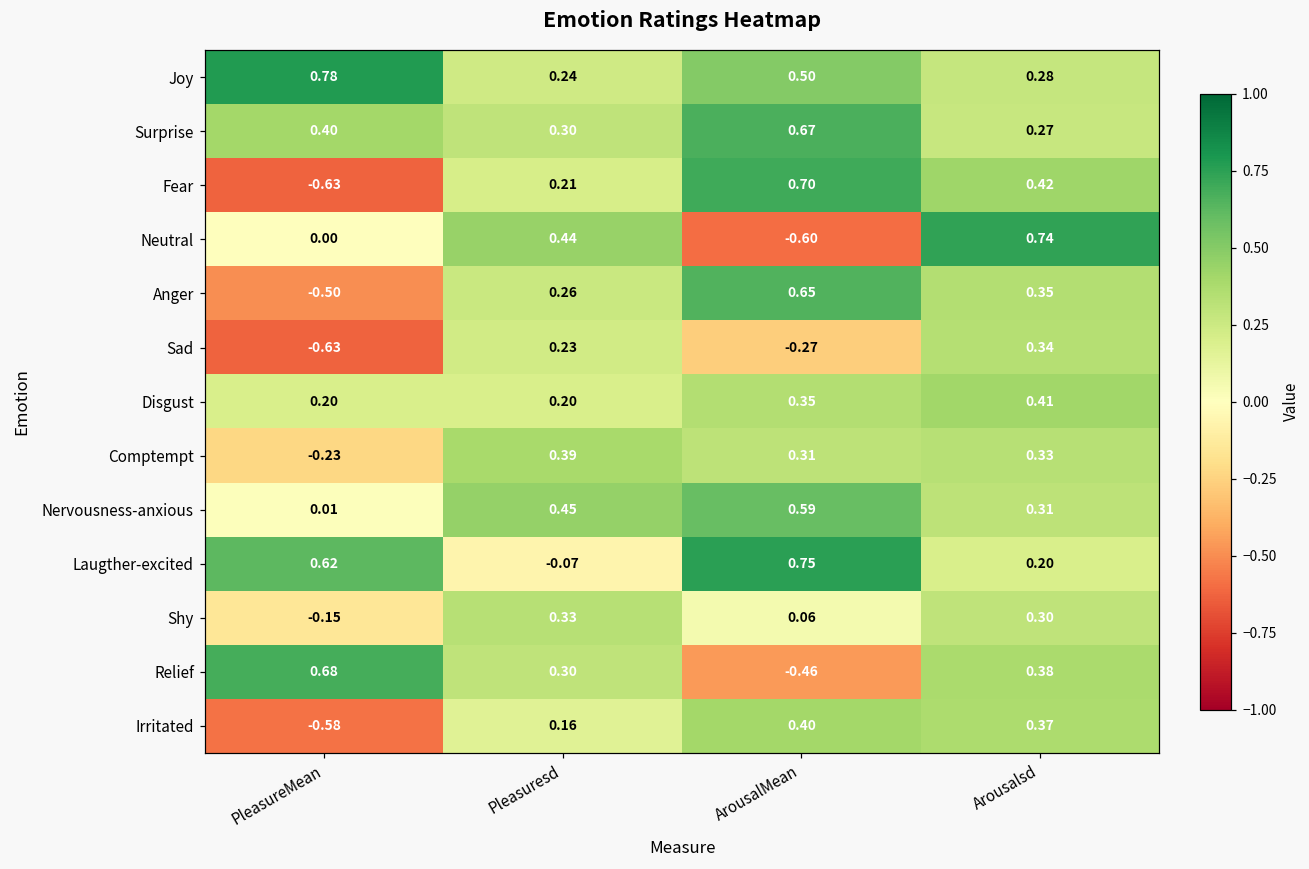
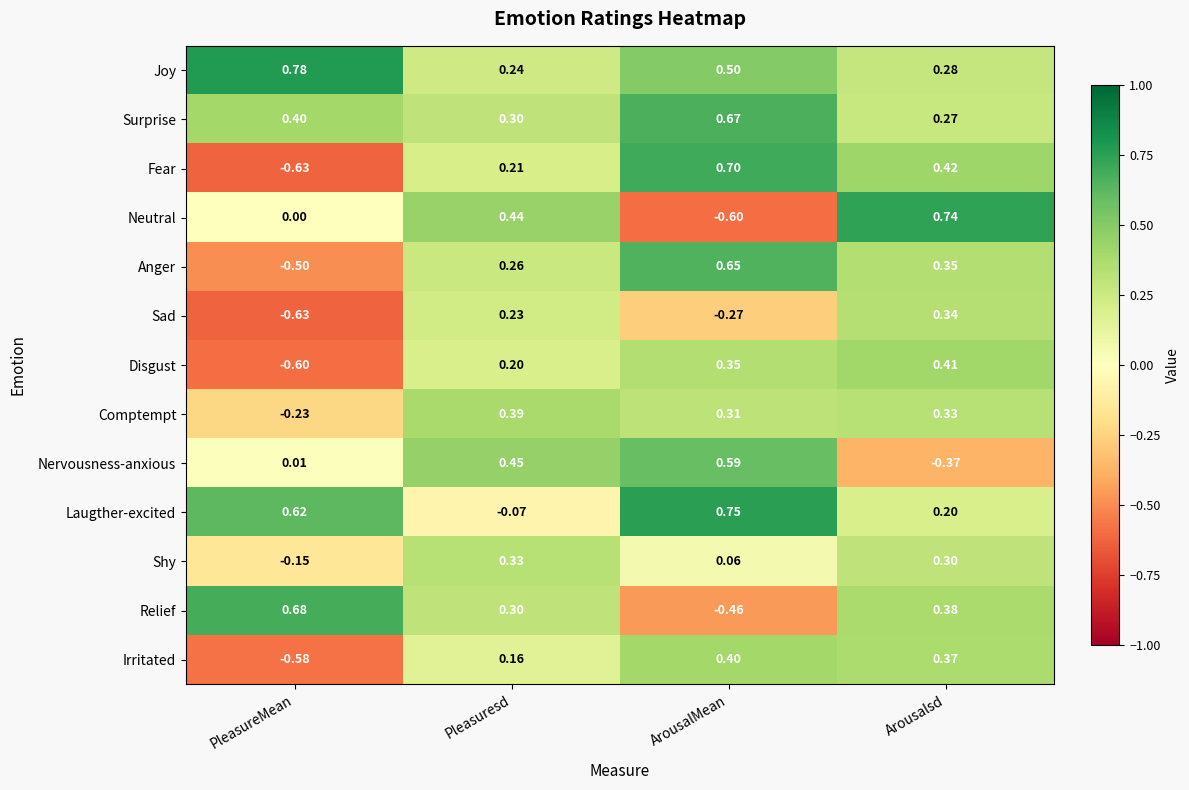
Disgust, PleasureMean: 0.20 -> -0.60
Nervousness-anxious, Arousalsd: 0.31 -> -0.37
